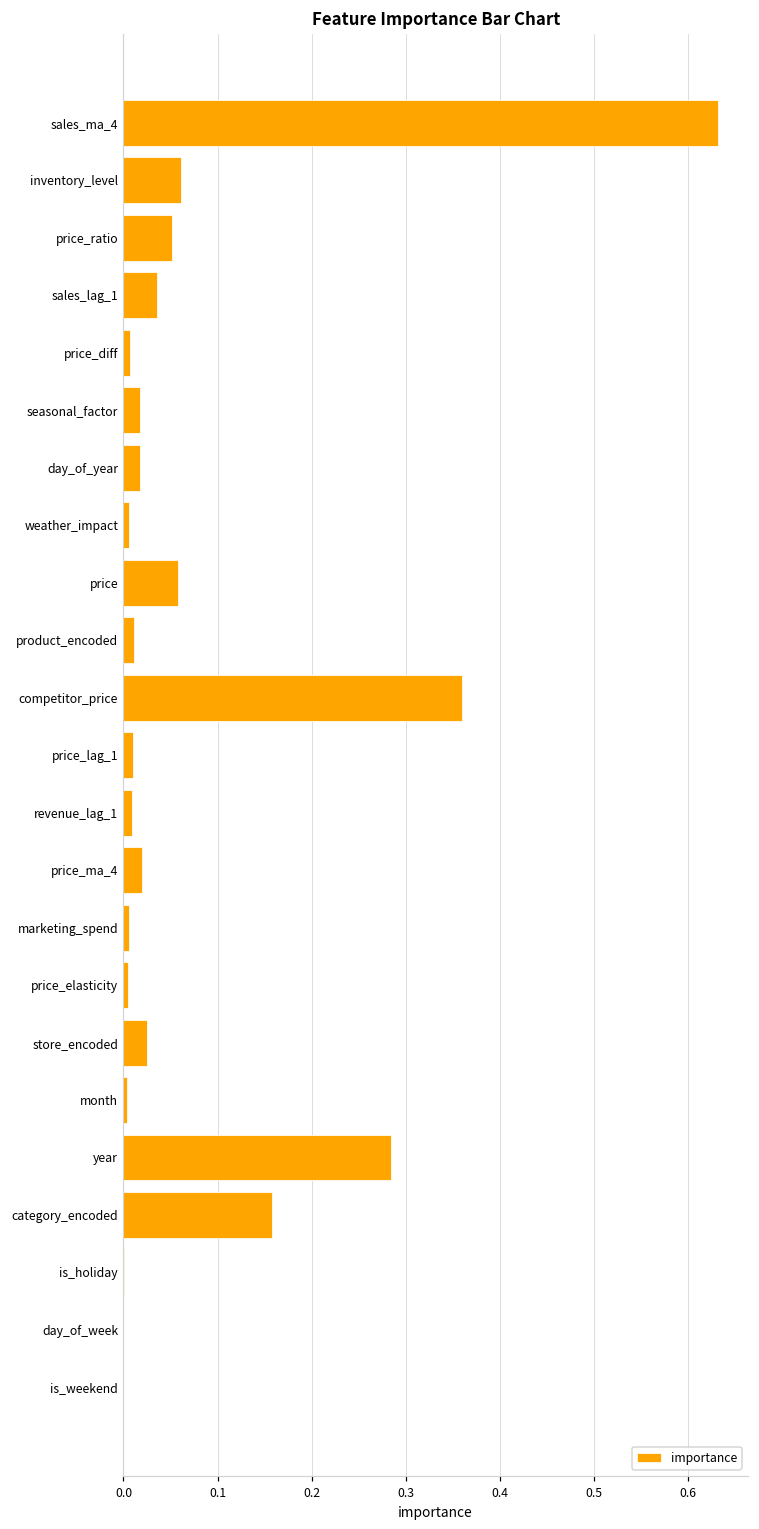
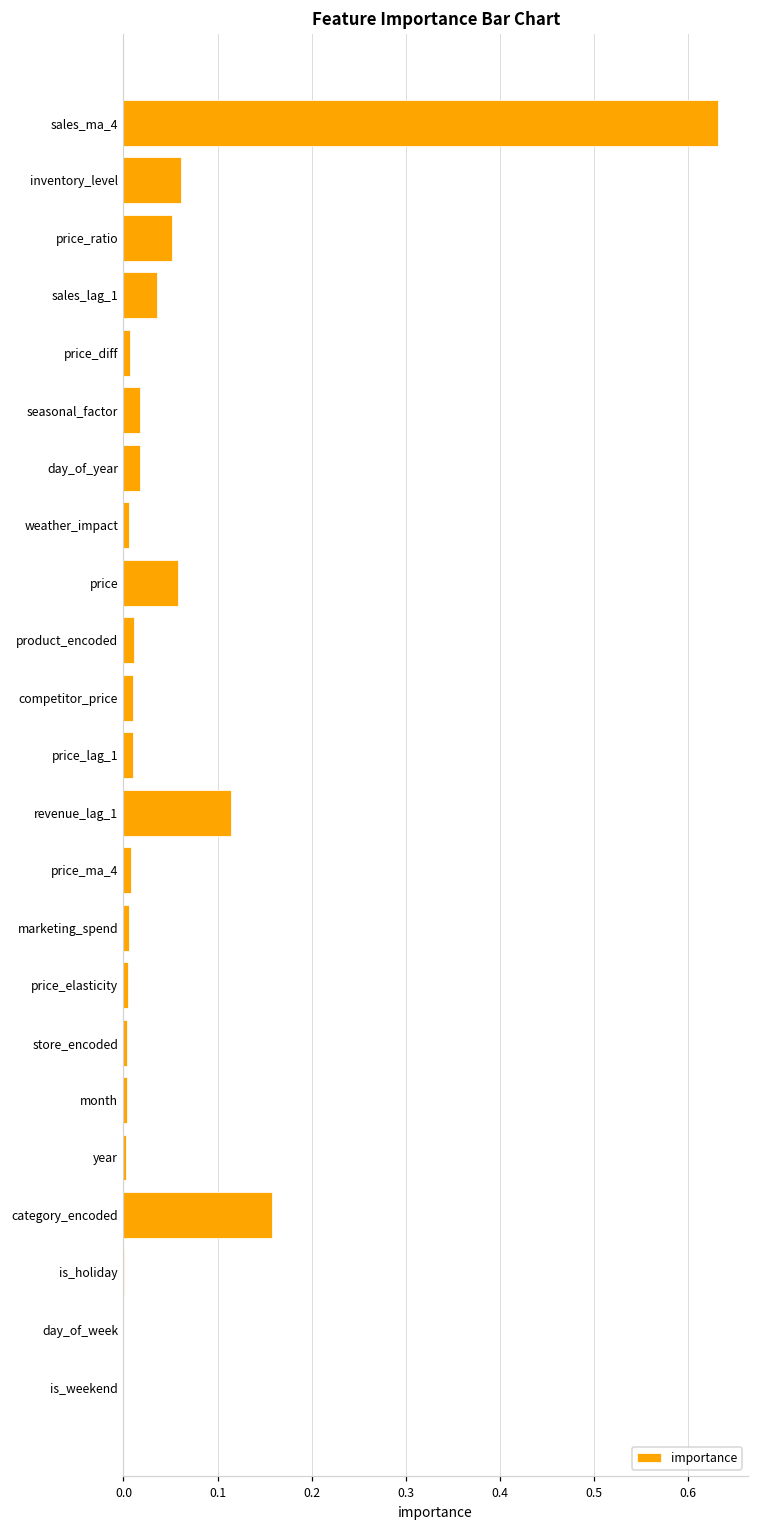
competitor_price: 0.36 -> 0.01
revenue_lag_1: 0.01 -> 0.11
price_ma_4: 0.02 -> 0.01
store_encoded: 0.03 -> 0.00
year: 0.28 -> 0.00
